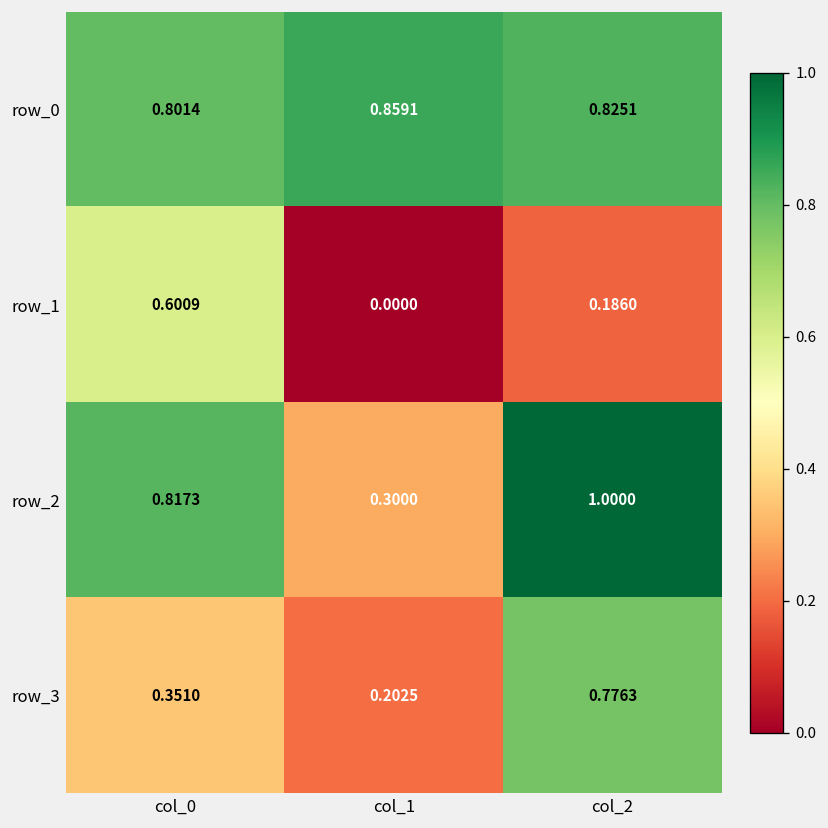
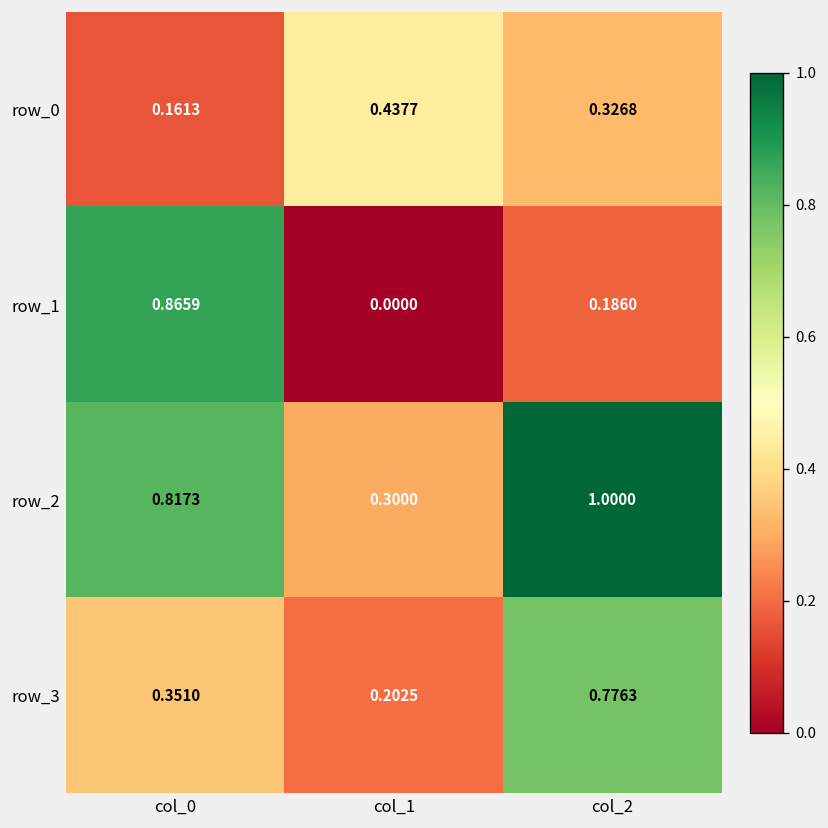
row_0, col_0: 0.8014 -> 0.1613
row_0, col_1: 0.8591 -> 0.4377
row_0, col_2: 0.8251 -> 0.3268
row_1, col_0: 0.6009 -> 0.8659
